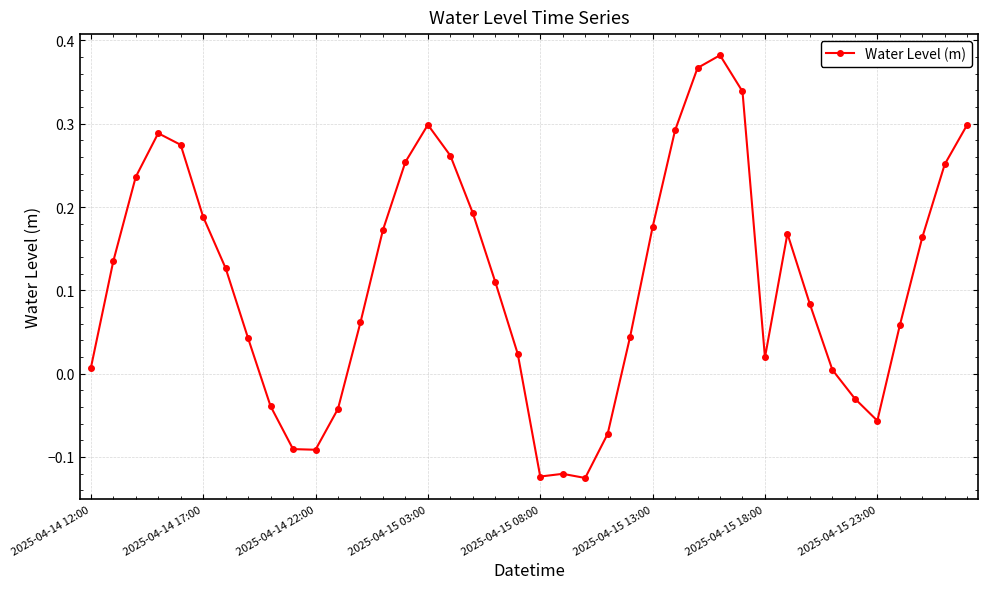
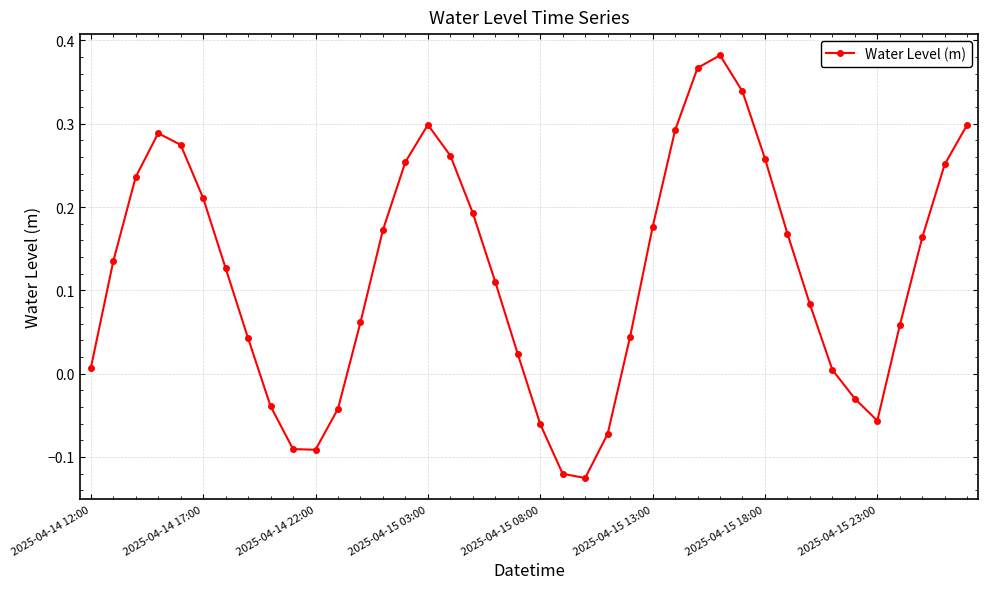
2025-04-14 17:00: 0.19 -> 0.21
2025-04-15 08:00: -0.12 -> -0.06
2025-04-15 18:00: 0.02 -> 0.26
